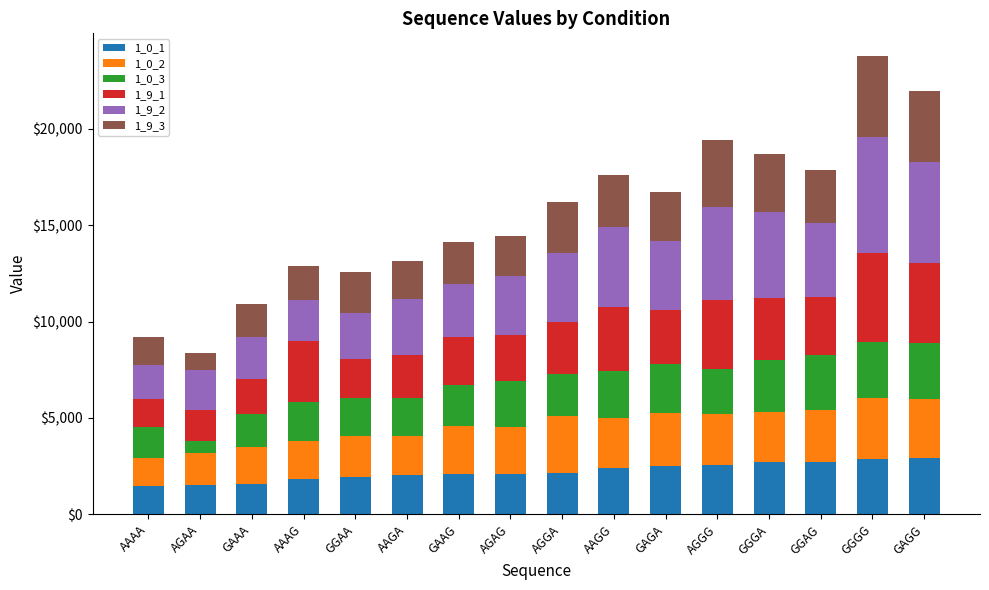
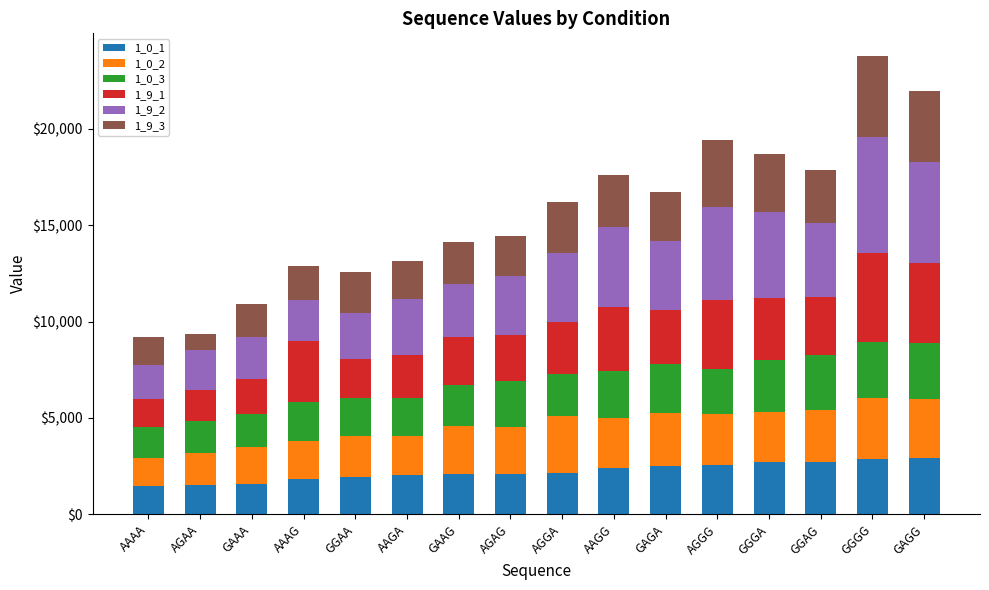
1_0_3, AGAA: $600 -> $1,600
